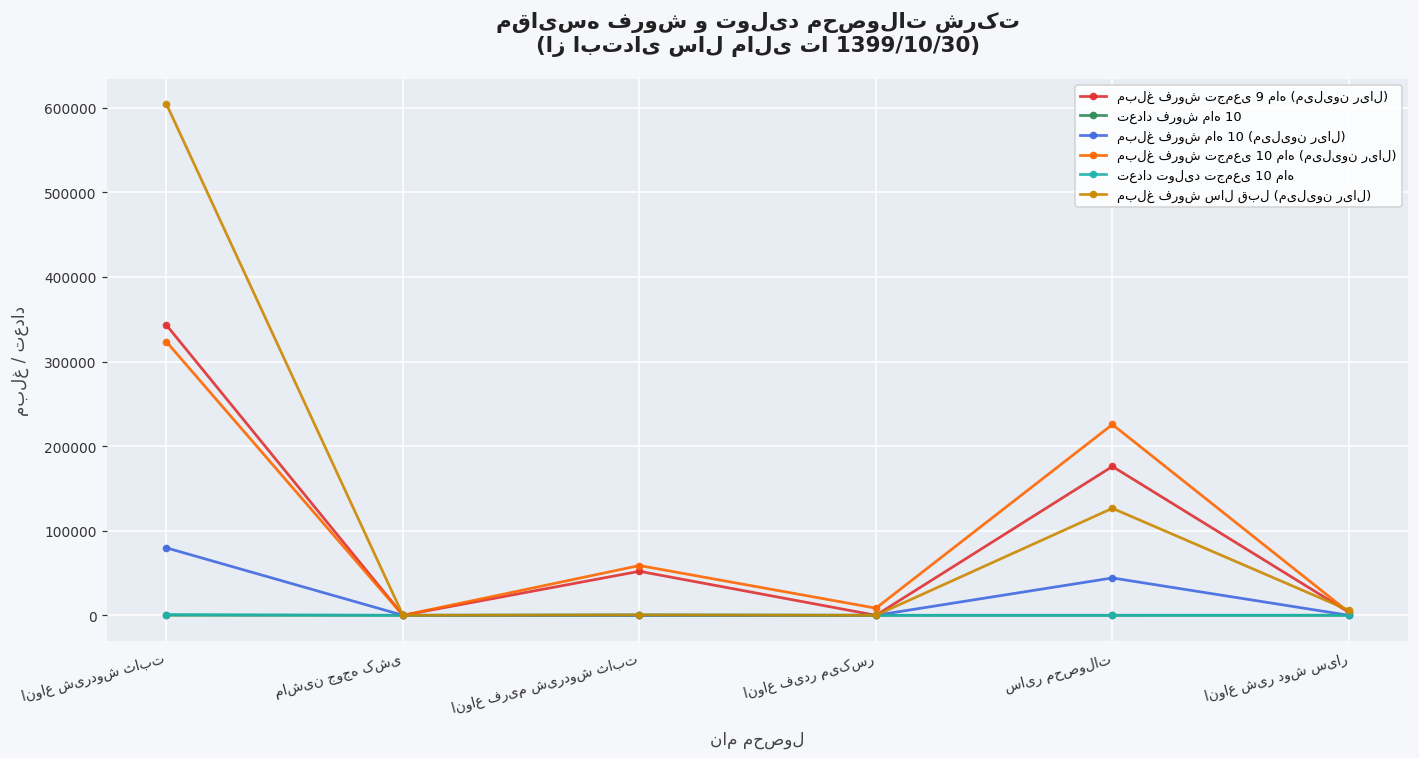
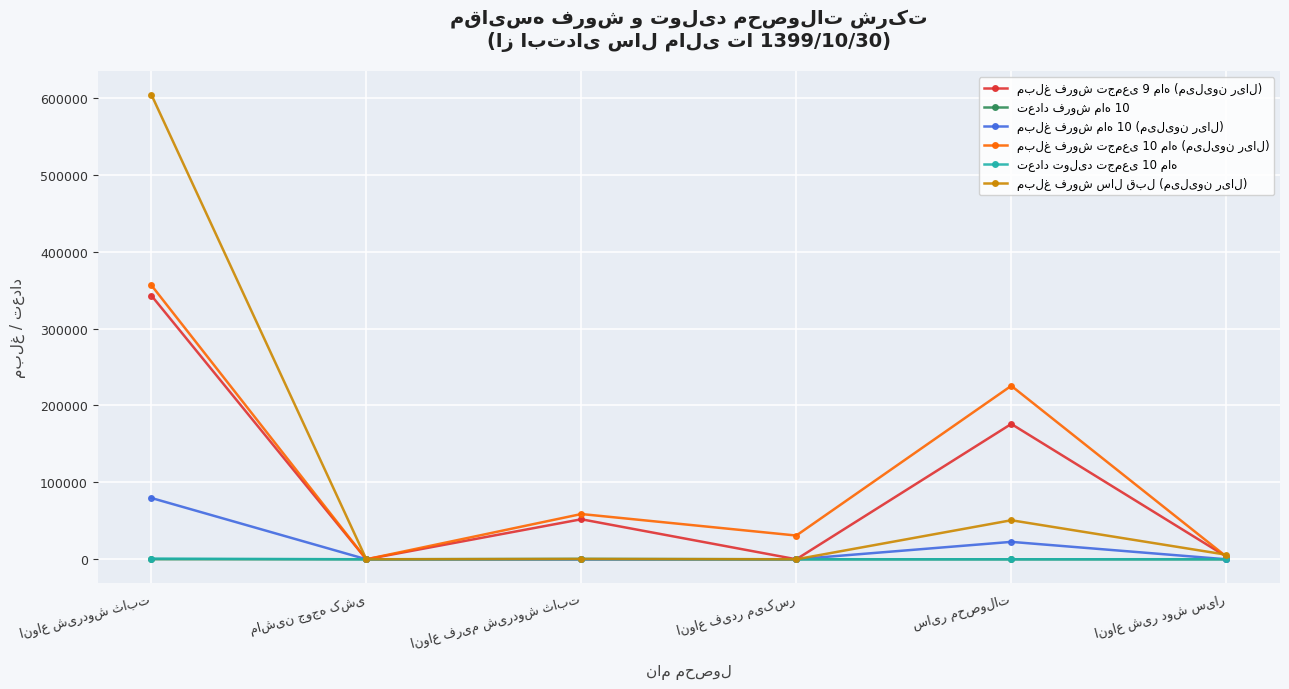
مبلغ فروش تجمعی 10 ماه (میلیون ریال), انواع شیردوش ثابت: 320000 -> 360000
مبلغ فروش تجمعی 10 ماه (میلیون ریال), انواع فیدر میکسر: 10000 -> 30000
مبلغ فروش ماه 10 (میلیون ریال), سایر محصولات: 40000 -> 20000
مبلغ فروش سال قبل (میلیون ریال), سایر محصولات: 130000 -> 50000
